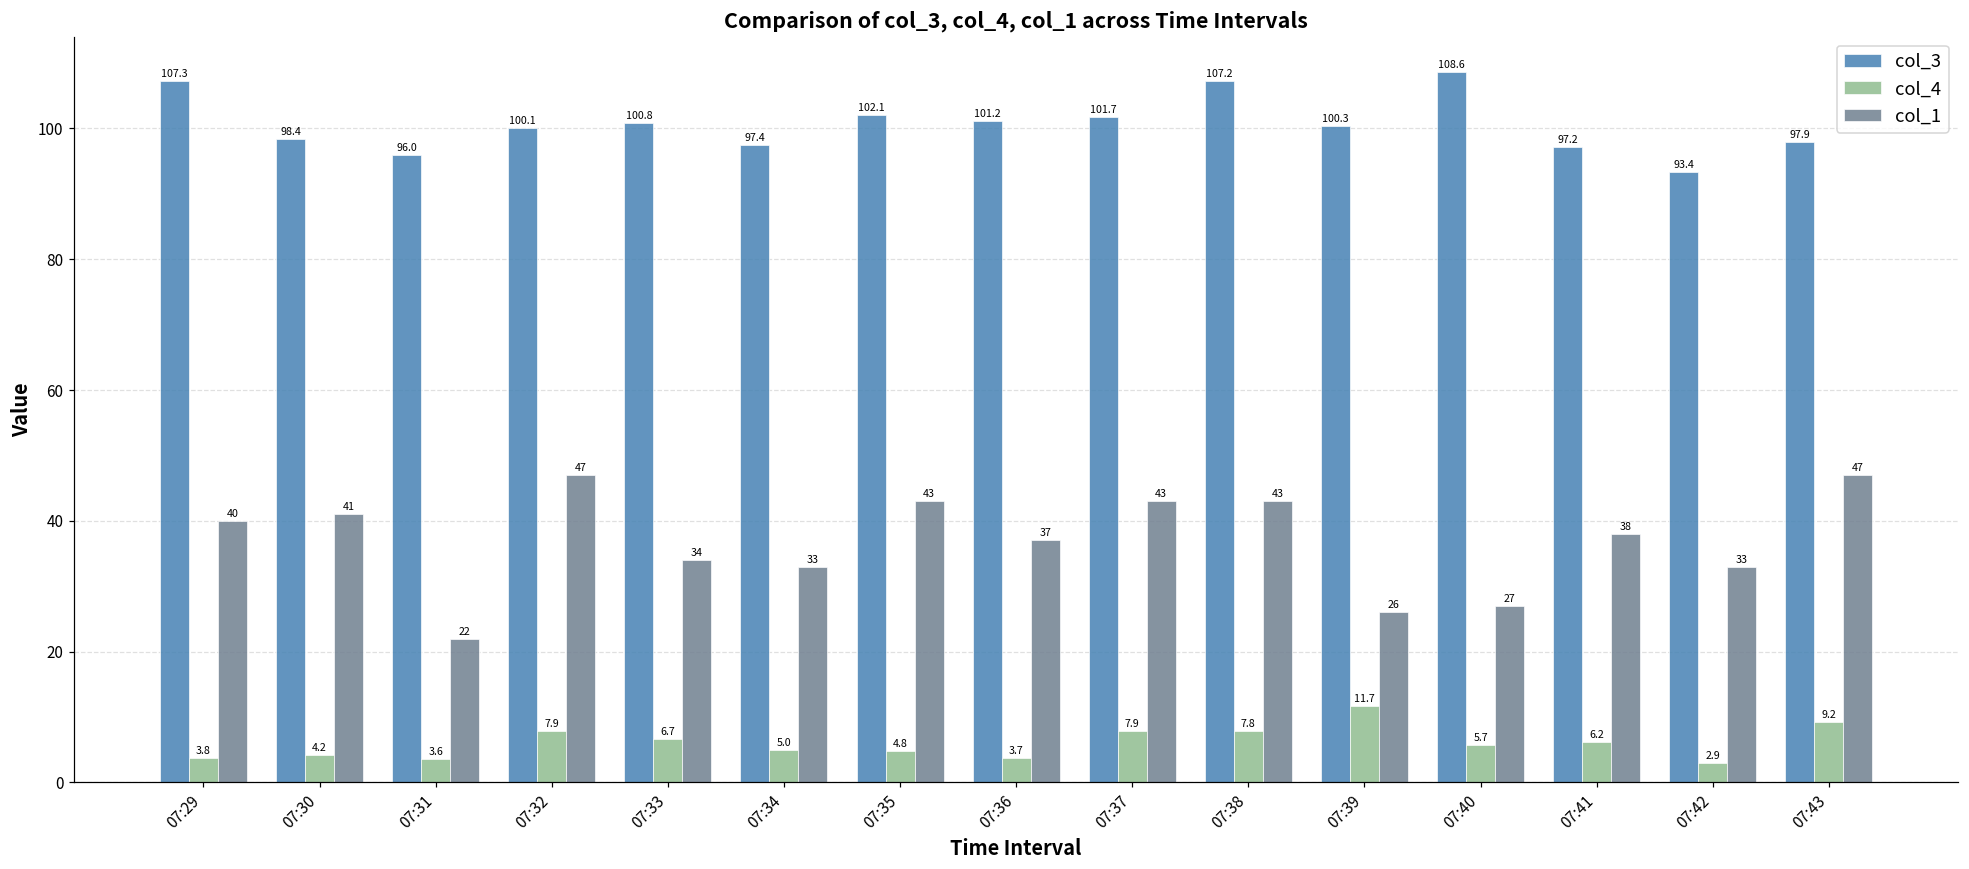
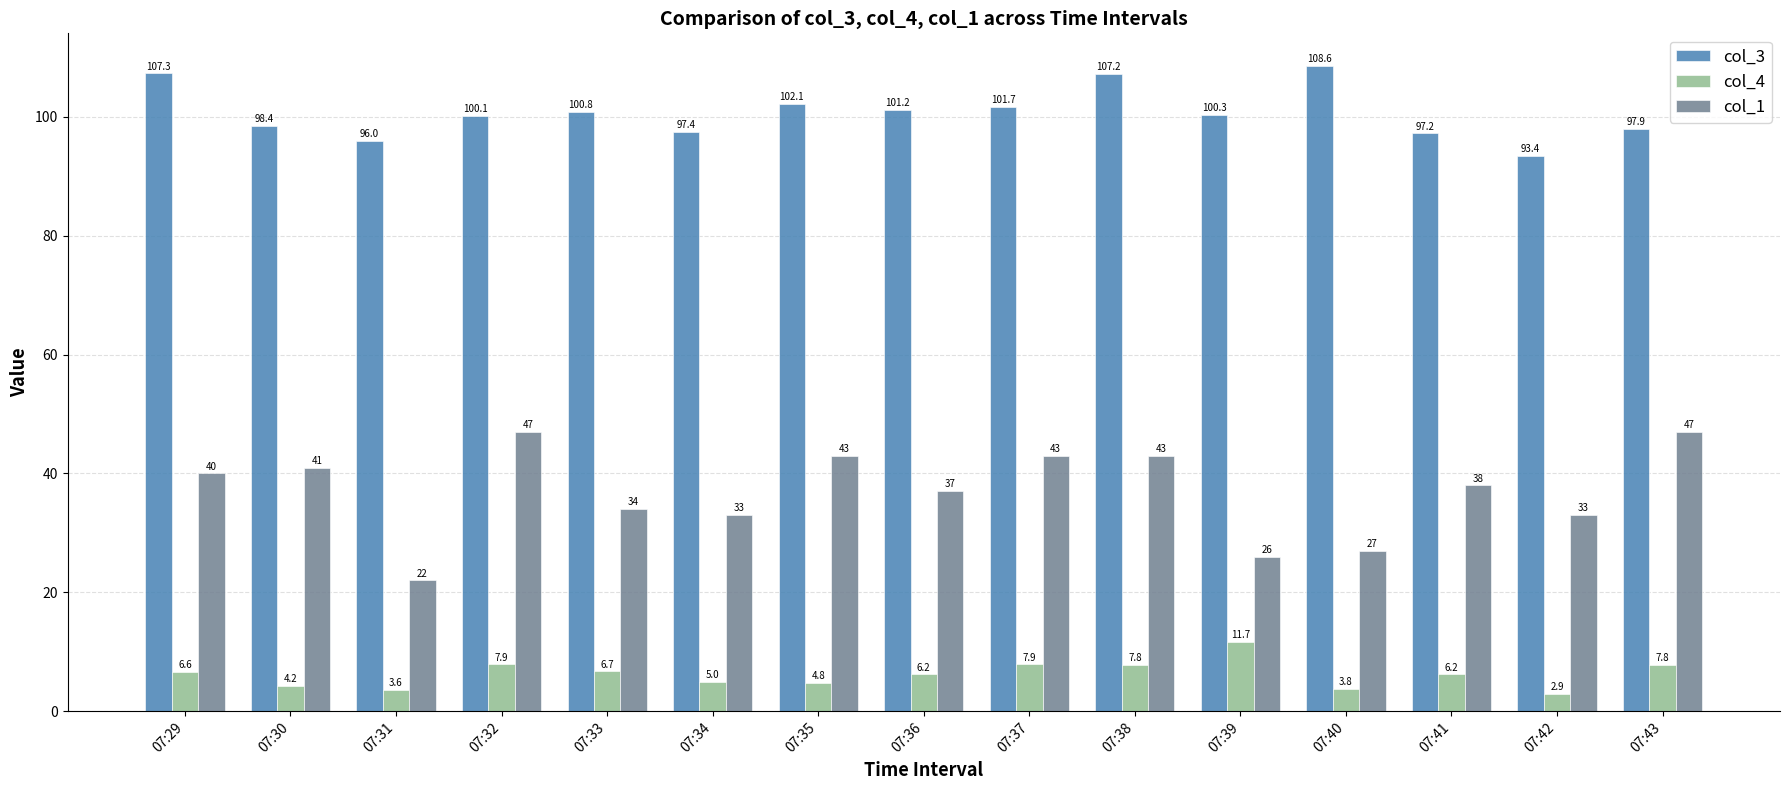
col_4, 07:29: 3.8 -> 6.6
col_4, 07:36: 3.7 -> 6.2
col_4, 07:40: 5.7 -> 3.8
col_4, 07:43: 9.2 -> 7.8
